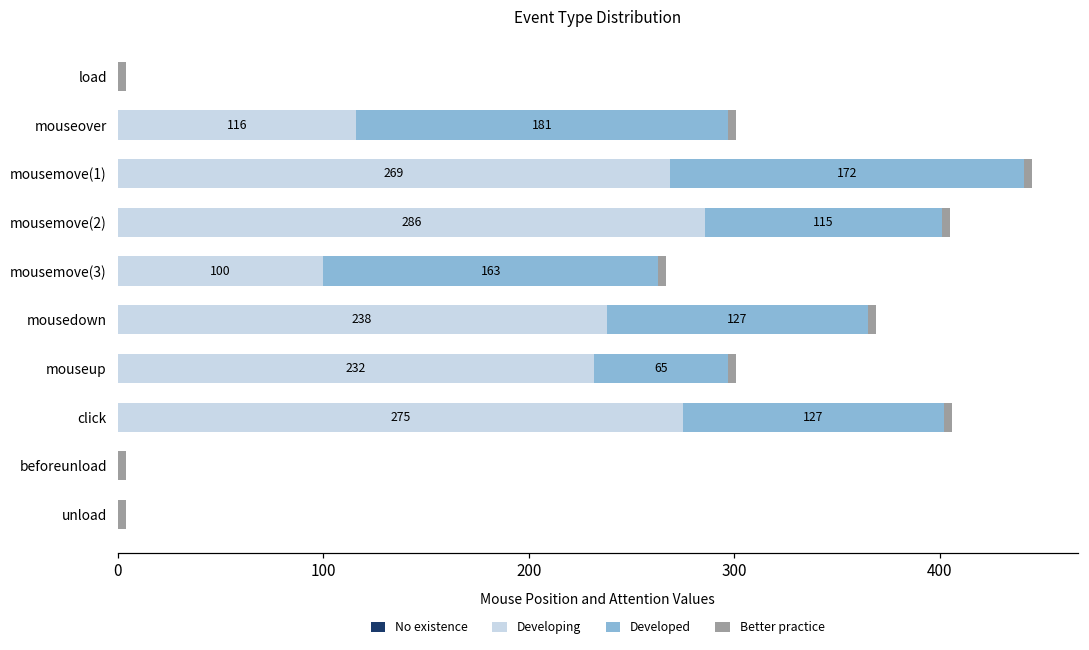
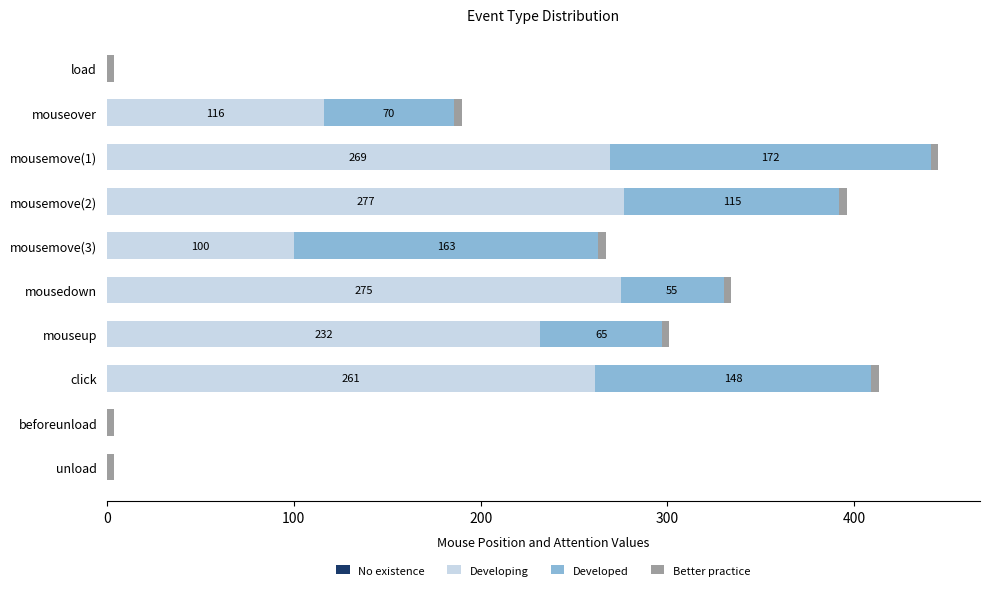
Developed, mouseover: 181 -> 70
Developing, mousemove(2): 286 -> 277
Developing, mousedown: 238 -> 275
Developed, mousedown: 127 -> 55
Developing, click: 275 -> 261
Developed, click: 127 -> 148
